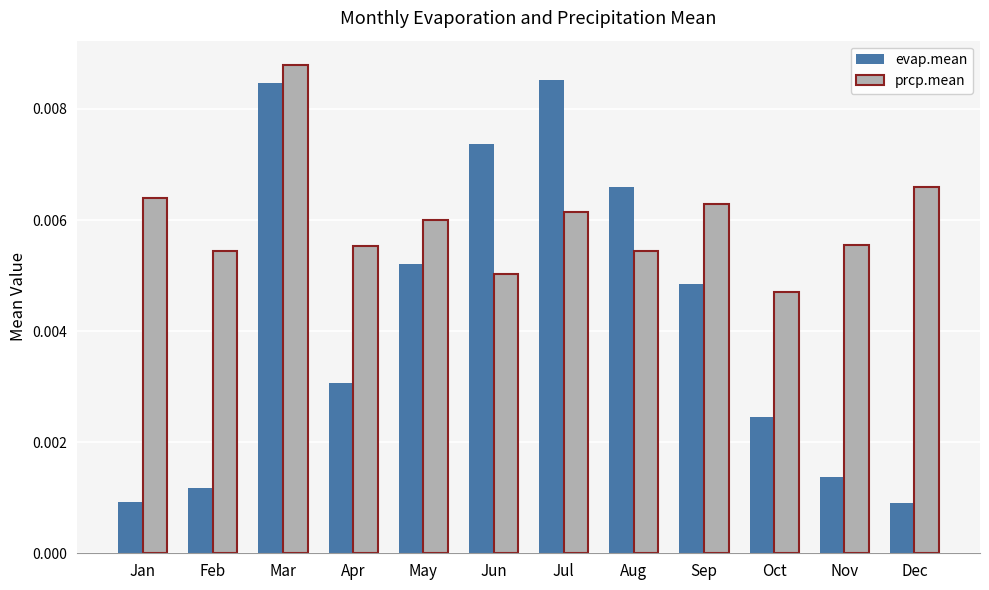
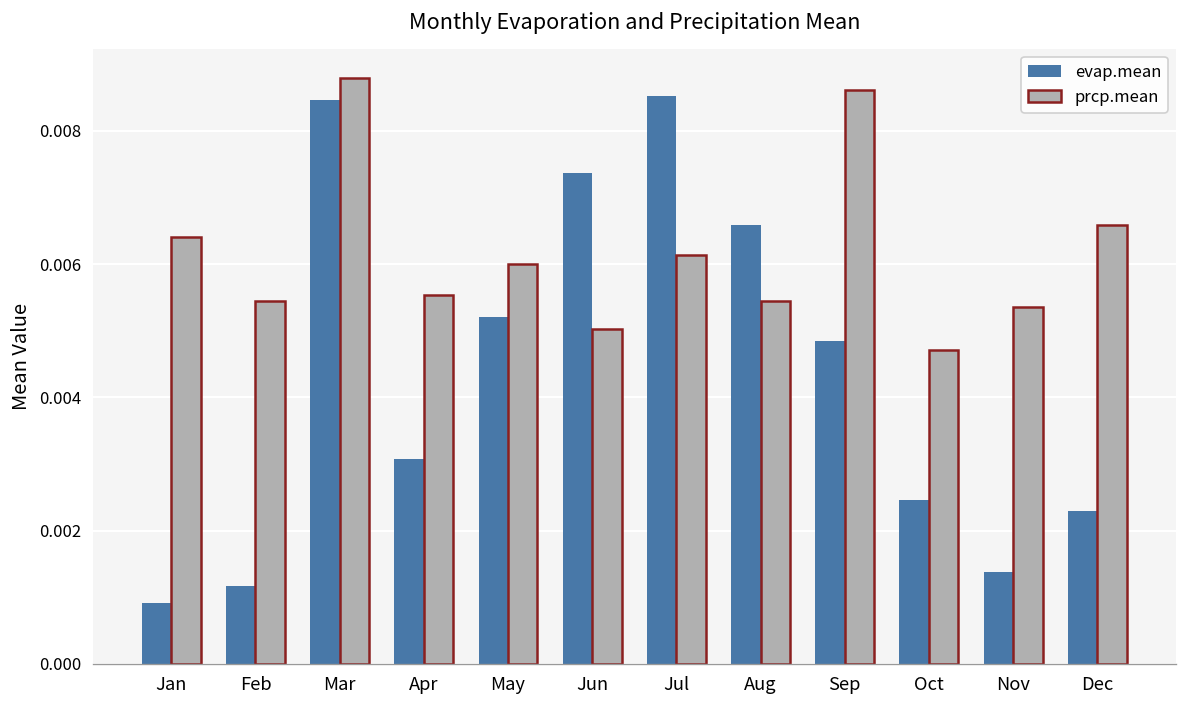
prcp.mean, Sep: 0.0063 -> 0.0086
prcp.mean, Nov: 0.0056 -> 0.0054
evap.mean, Dec: 0.0009 -> 0.0023
